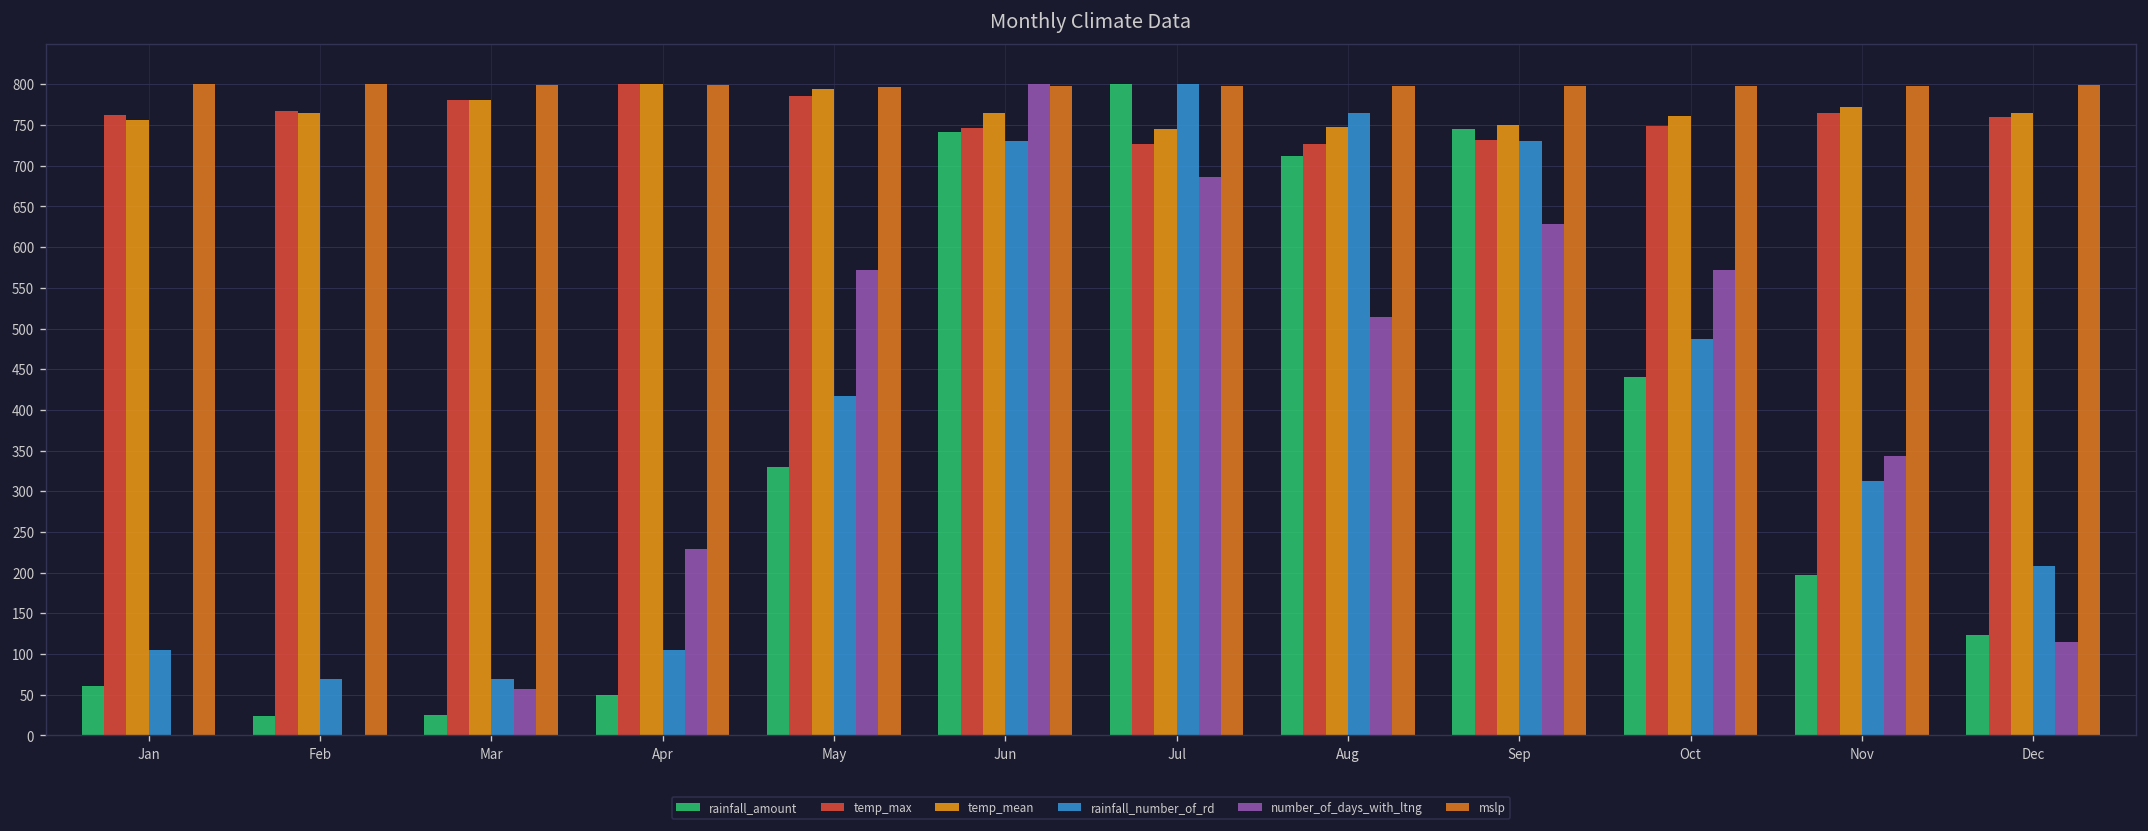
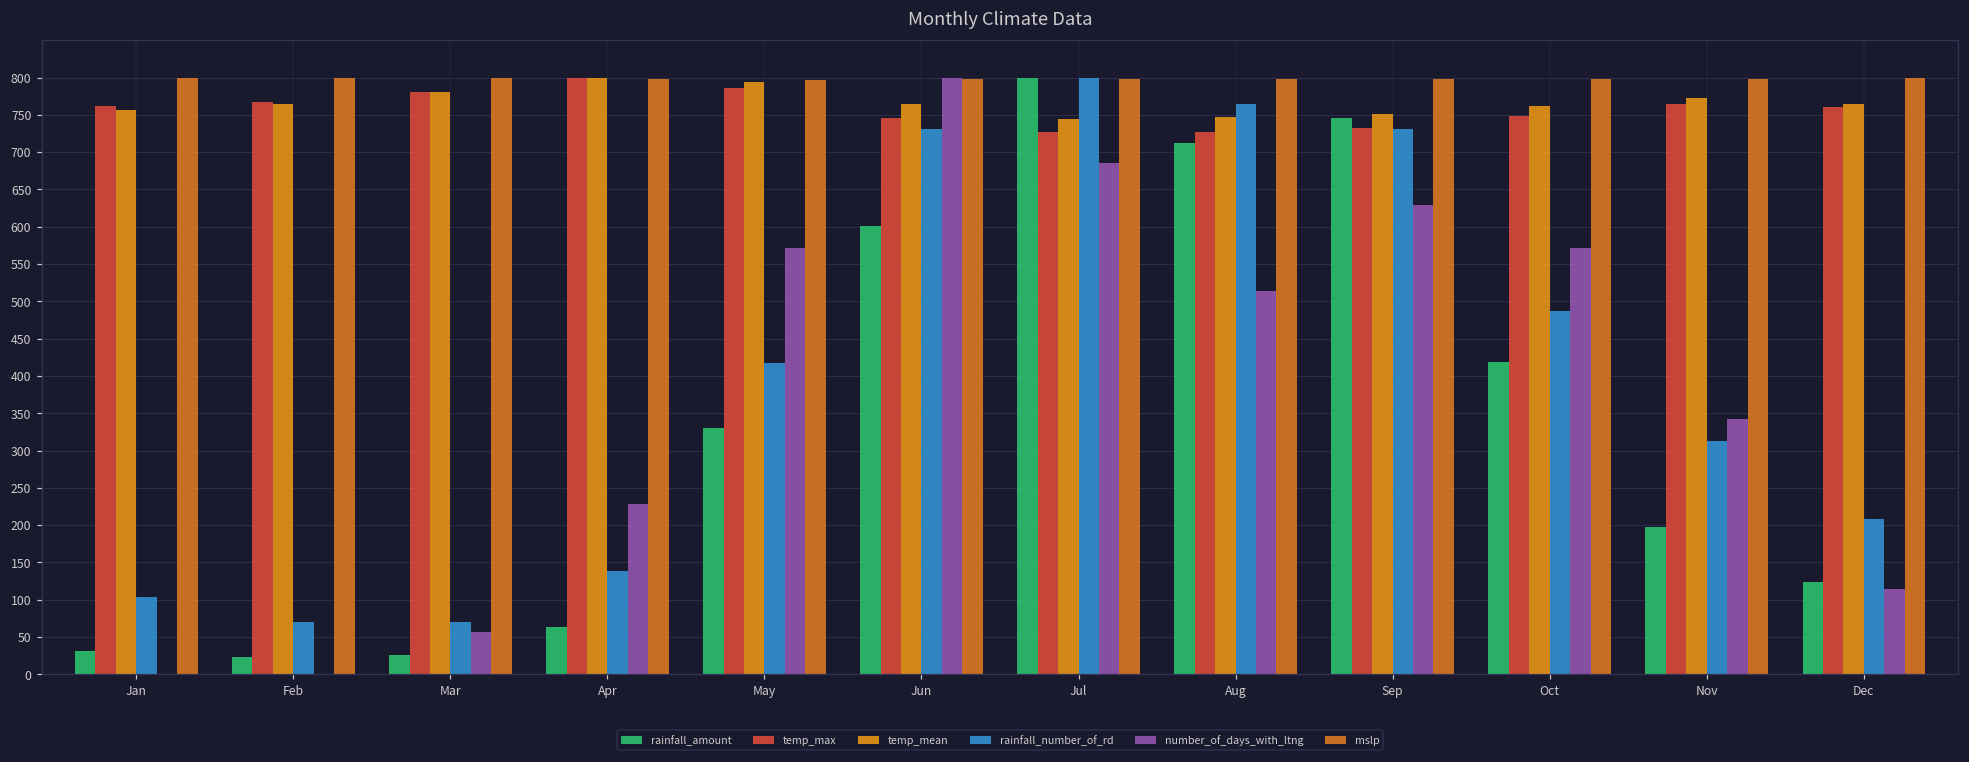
rainfall_amount, Jan: 60 -> 30
rainfall_amount, Apr: 50 -> 60
rainfall_number_of_rd, Apr: 100 -> 140
rainfall_amount, Jun: 740 -> 600
rainfall_amount, Oct: 440 -> 420
